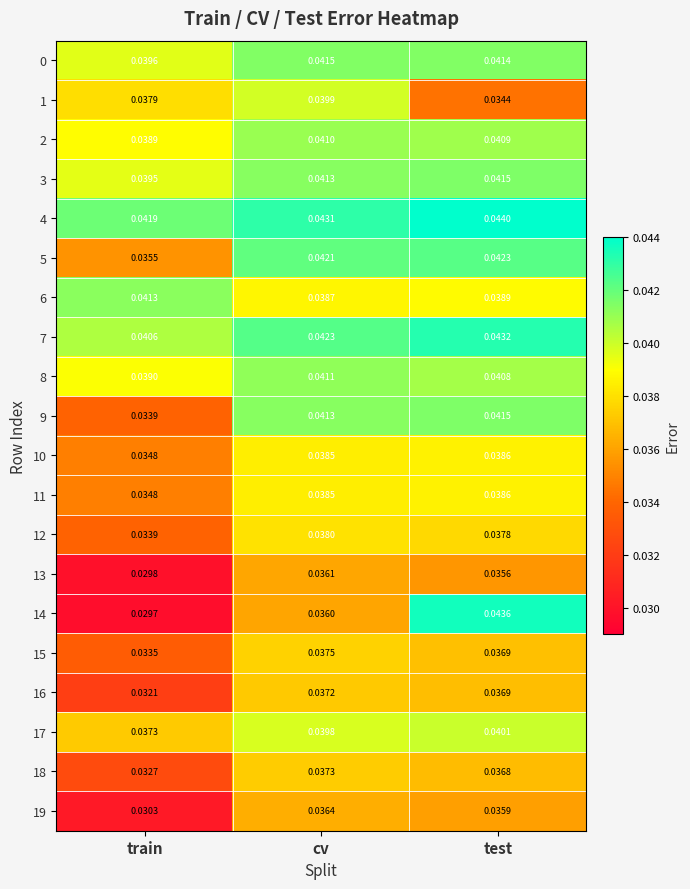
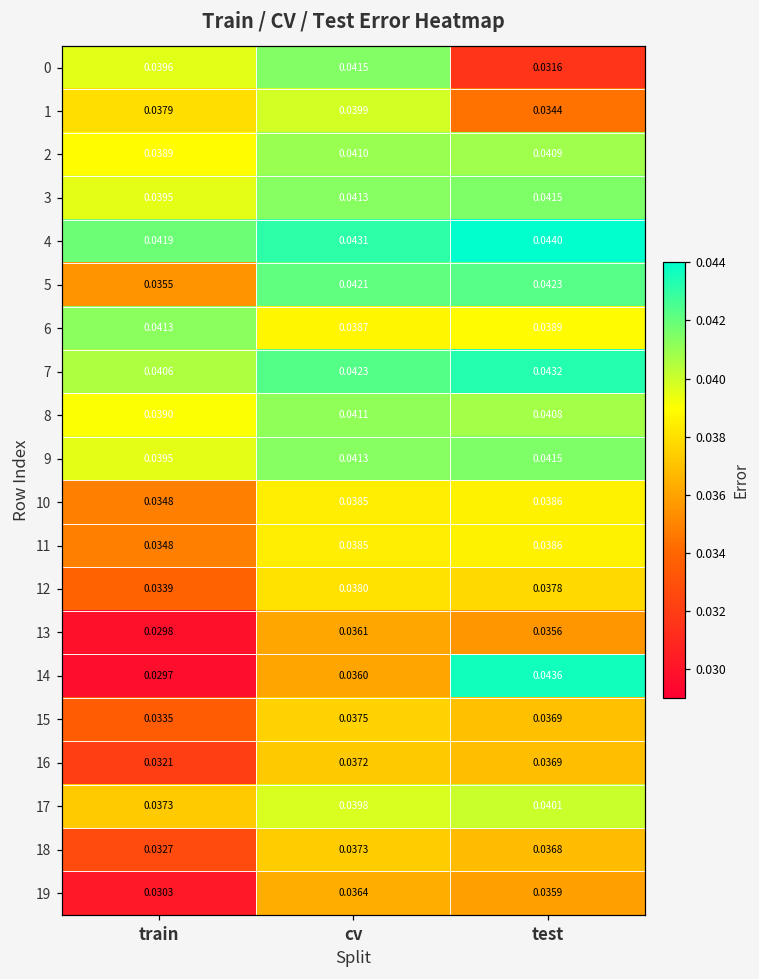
0, test: 0.0414 -> 0.0316
9, train: 0.0339 -> 0.0395
